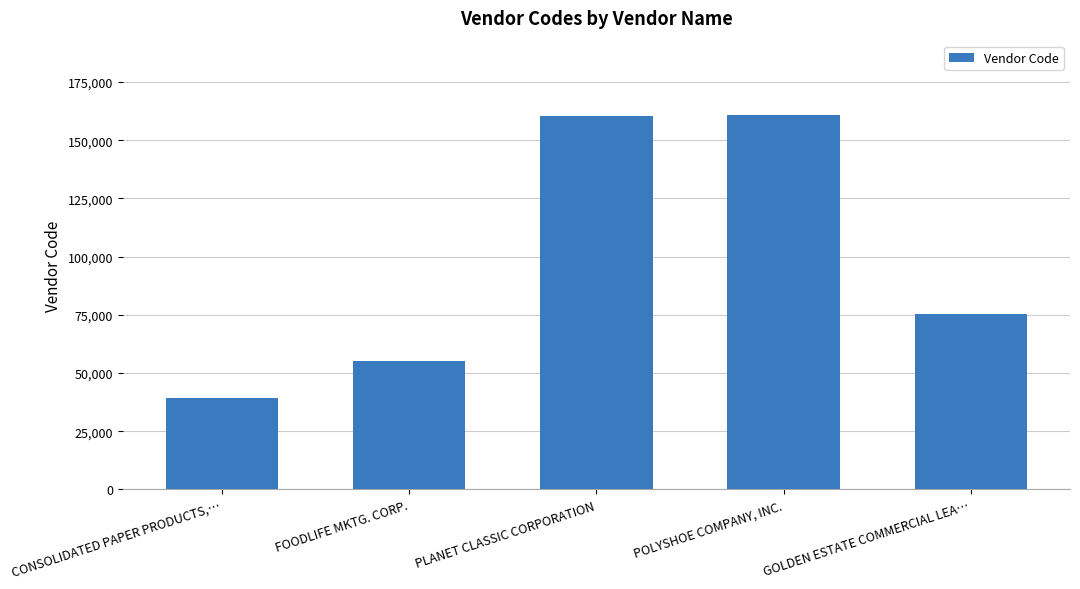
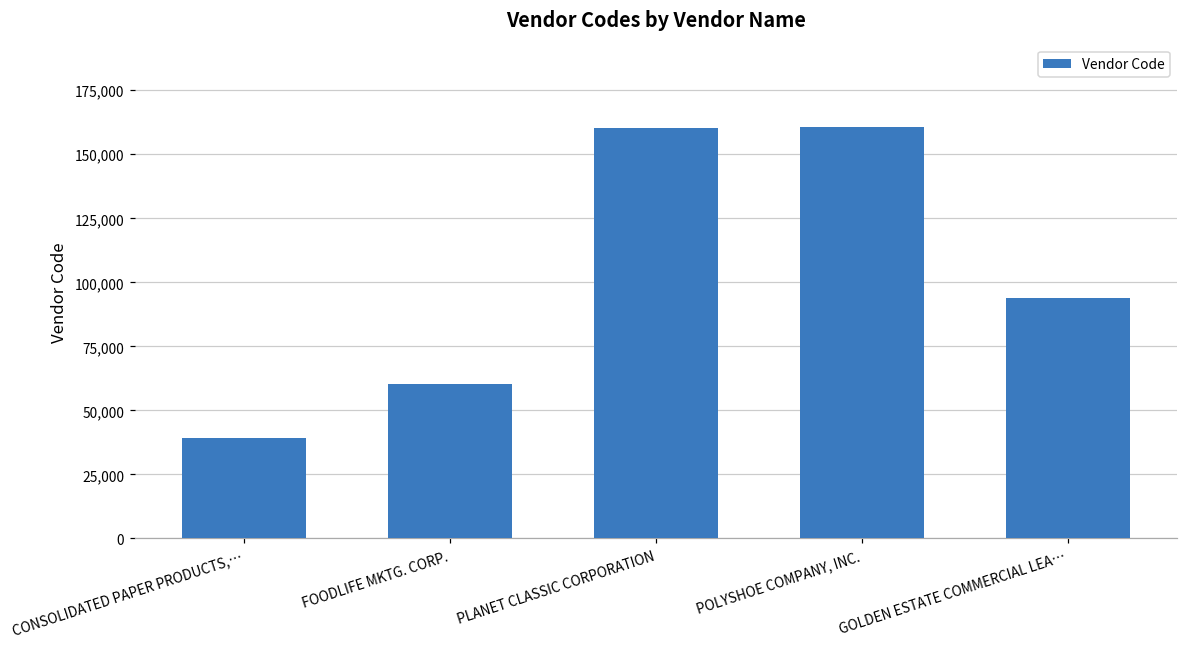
FOODLIFE MKTG. CORP.: 55,000 -> 60,000
GOLDEN ESTATE COMMERCIAL LEA…: 76,000 -> 94,000
